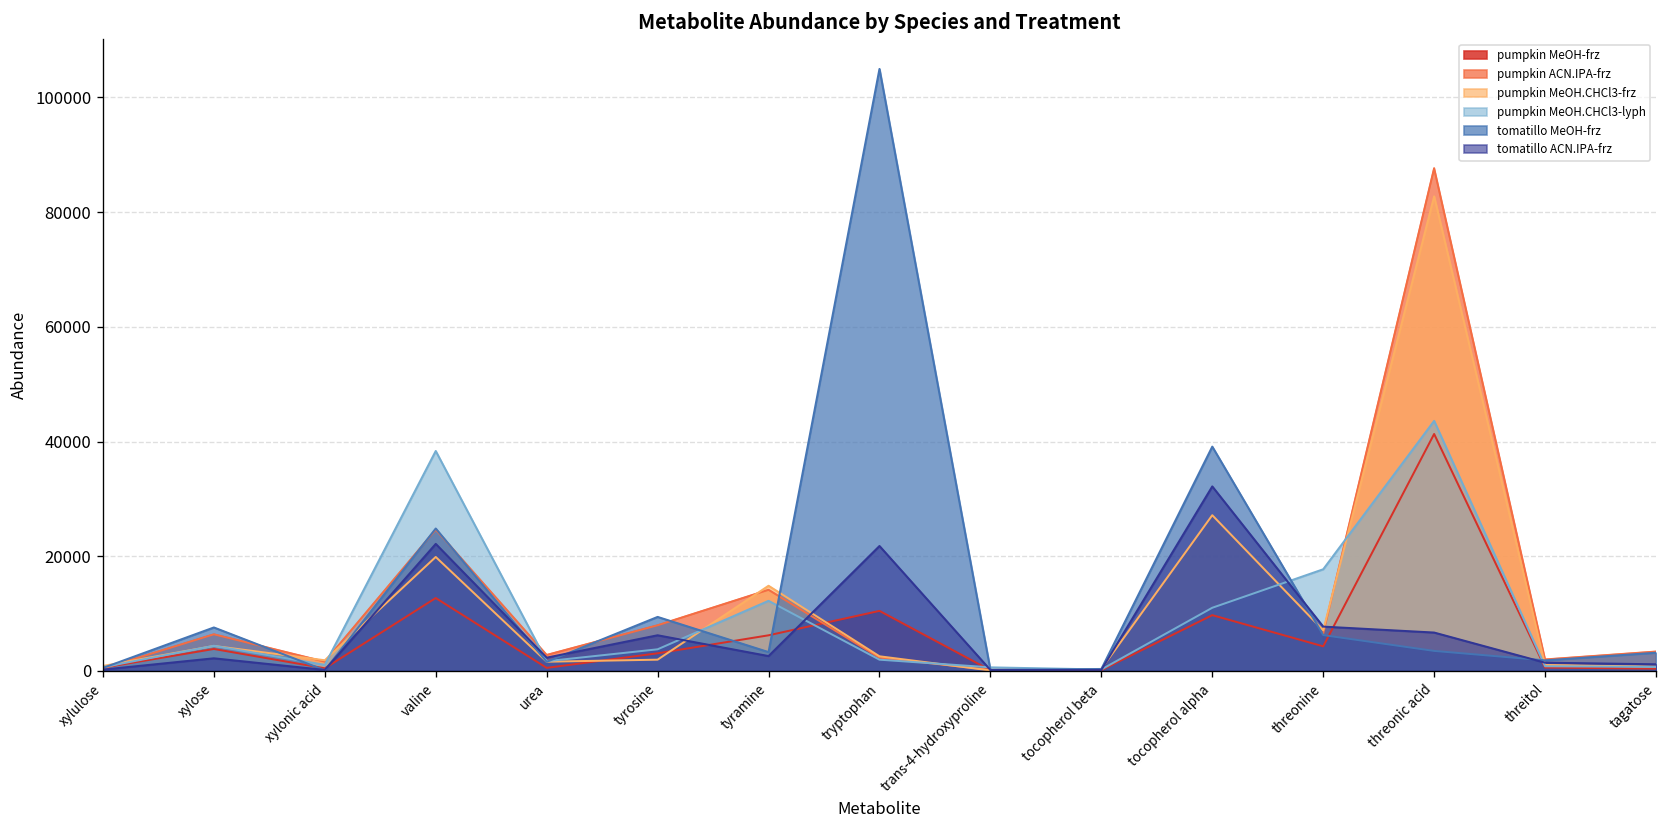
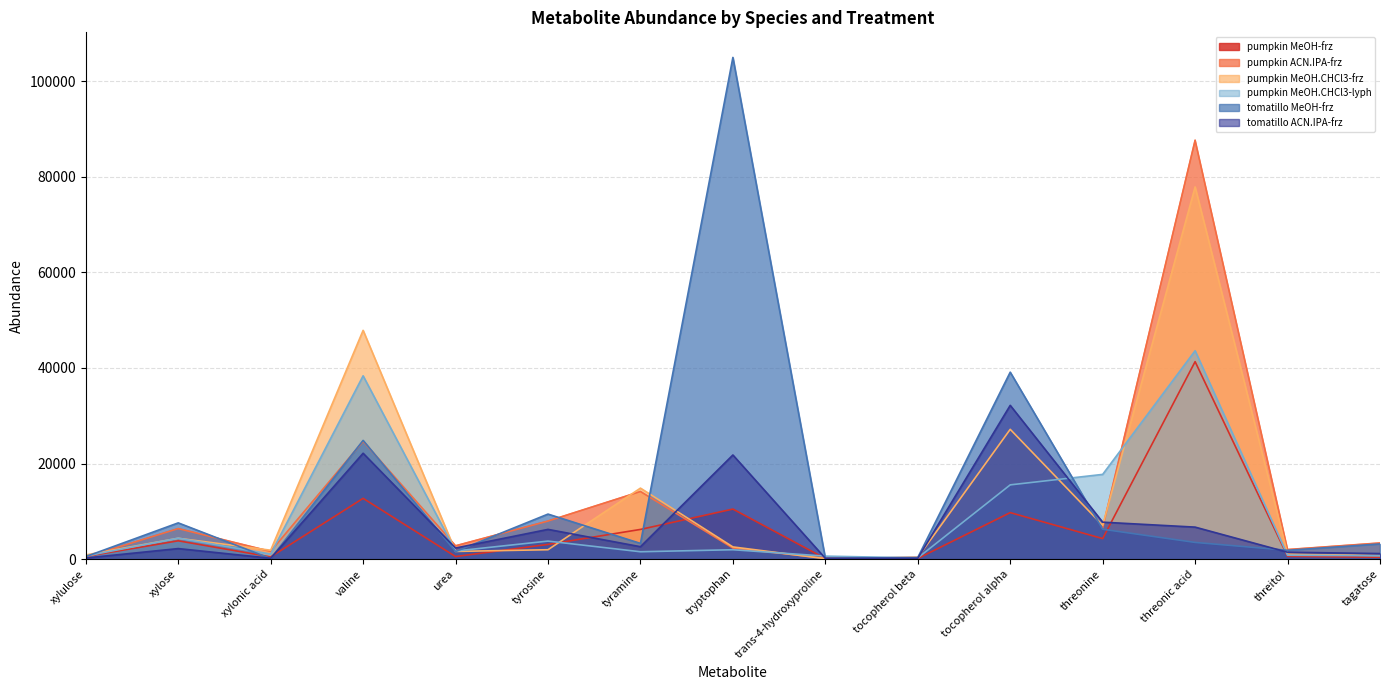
pumpkin MeOH.CHCl3-frz, valine: 20000 -> 48000
pumpkin MeOH.CHCl3-lyph, tyramine: 12000 -> 2000
pumpkin MeOH.CHCl3-lyph, tocopherol alpha: 11000 -> 16000
pumpkin MeOH.CHCl3-frz, threonic acid: 83000 -> 78000
